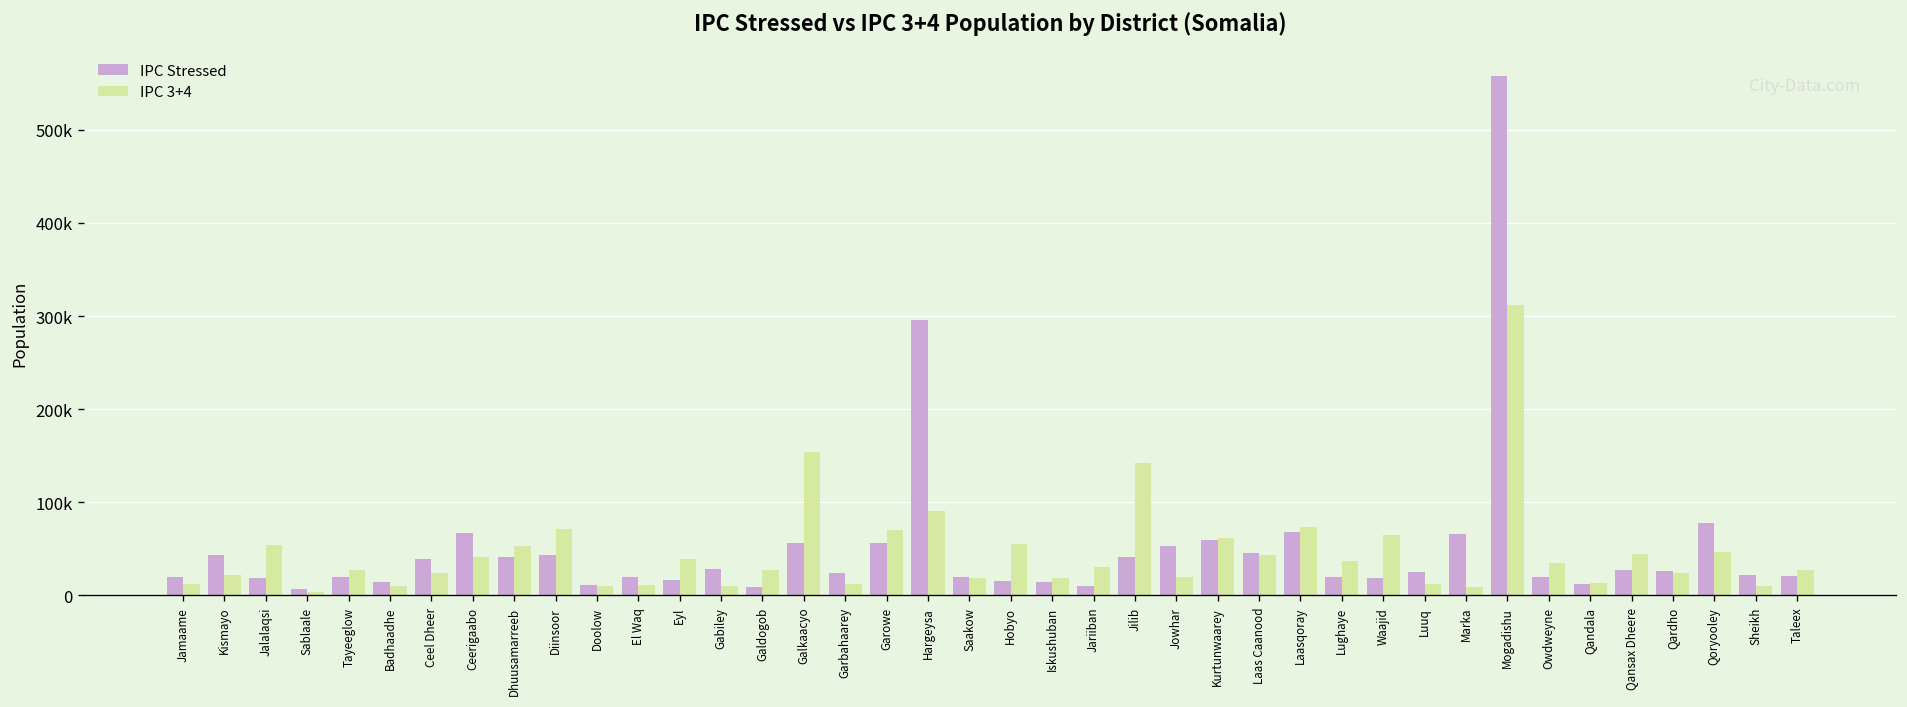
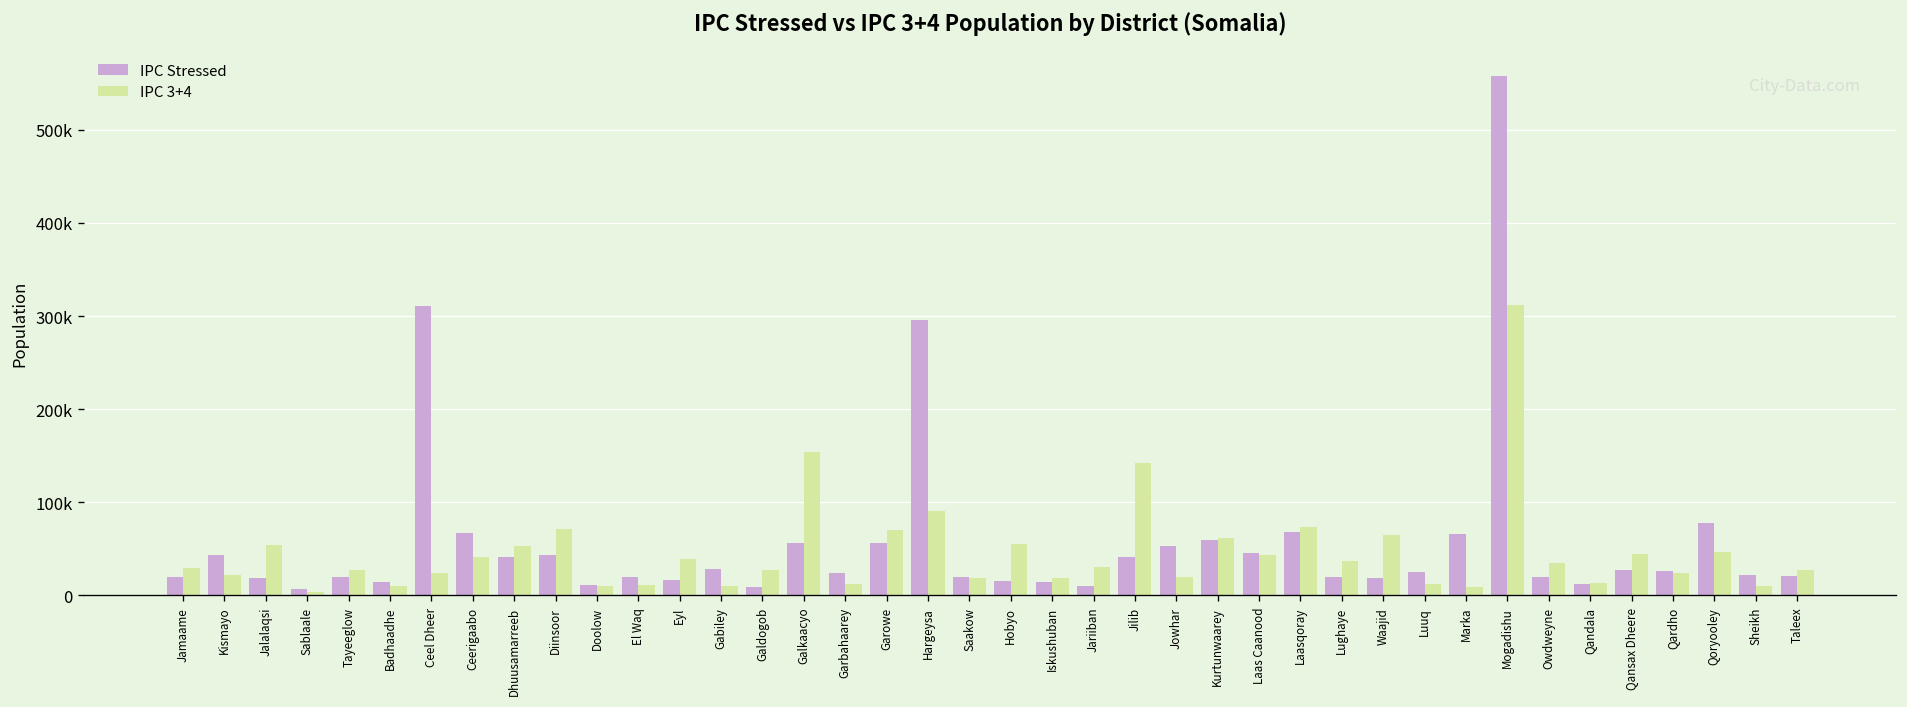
IPC 3+4, Jamaame: 10000 -> 30000
IPC Stressed, Ceel Dheer: 40000 -> 310000
